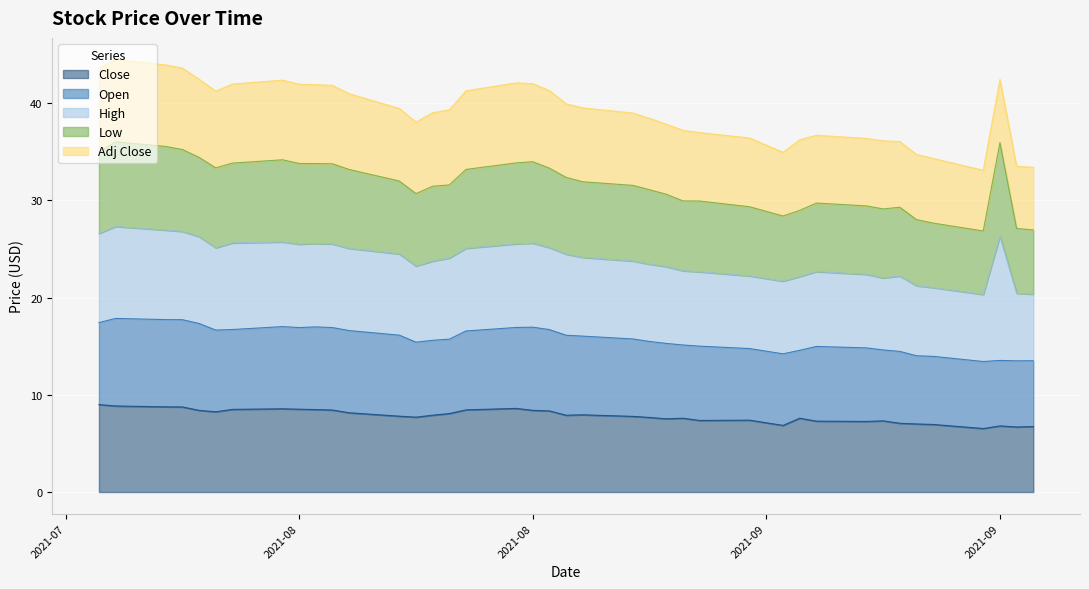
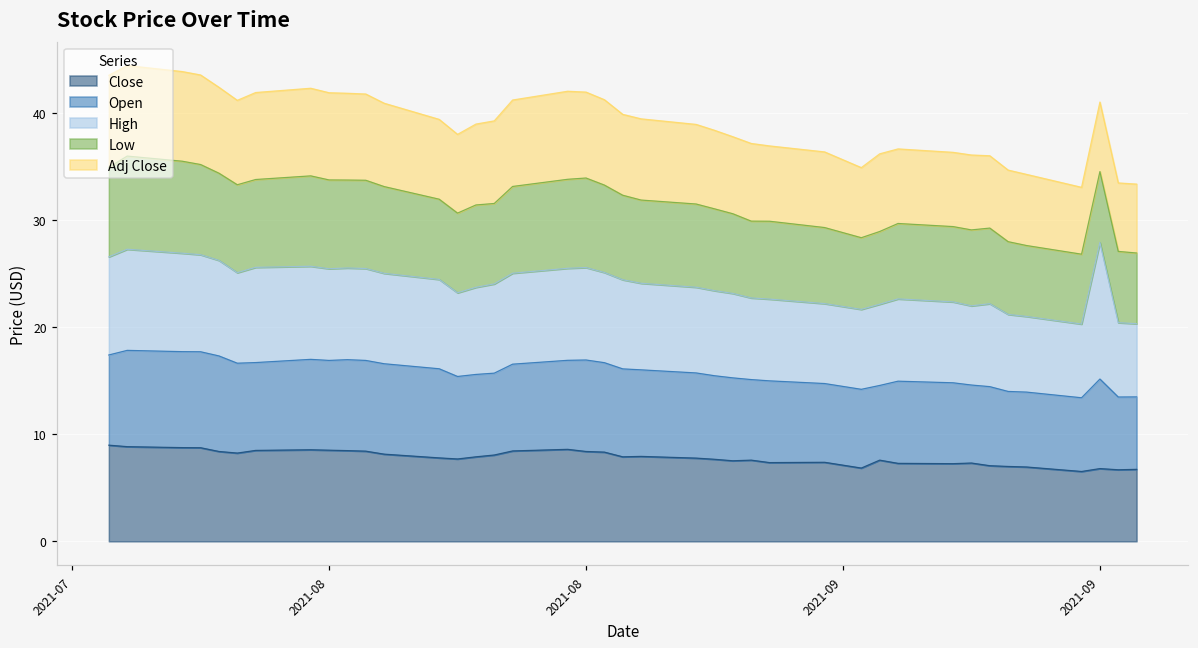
Open, 2021-09: 7 -> 8
Low, 2021-09: 10 -> 7
